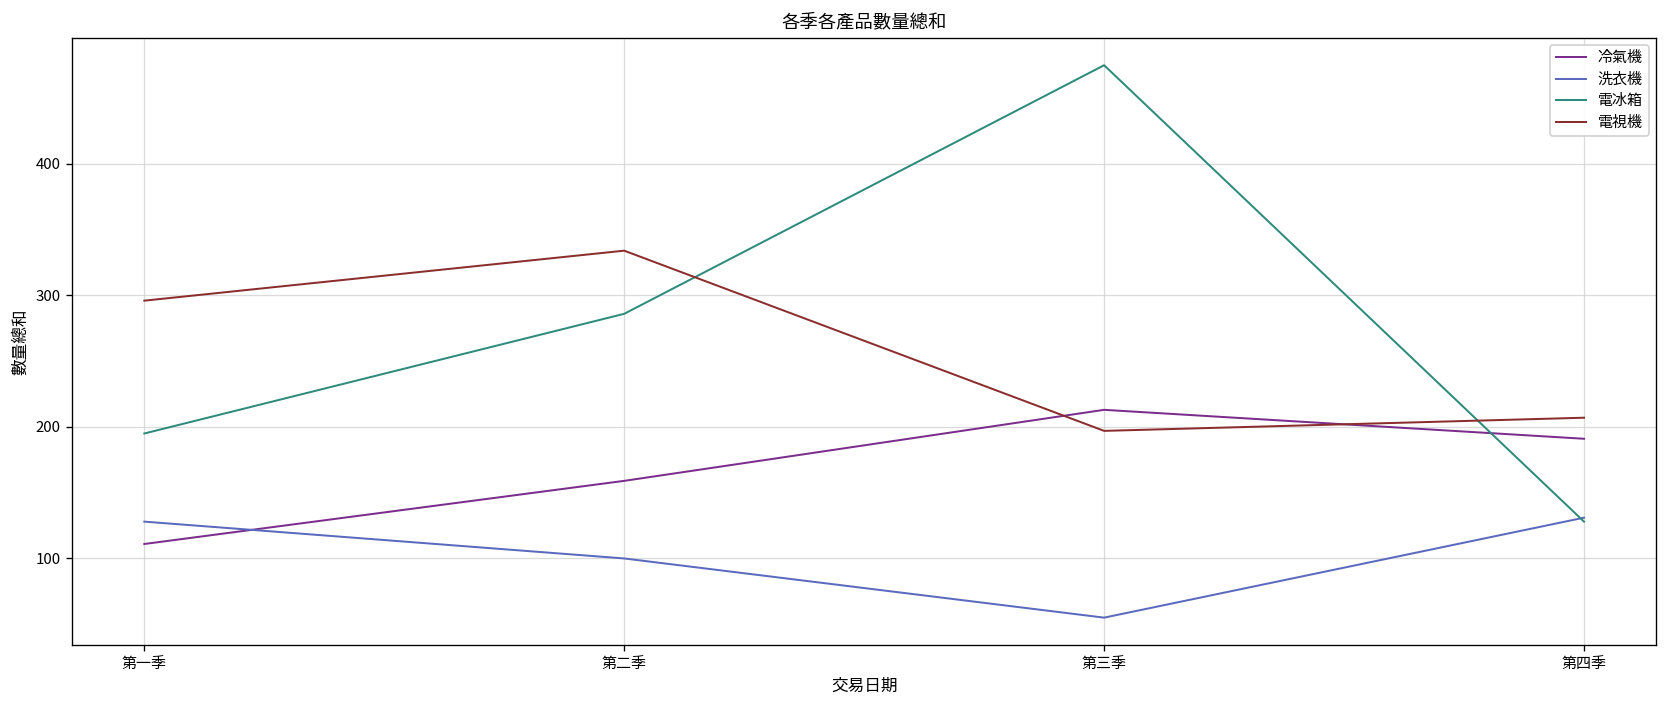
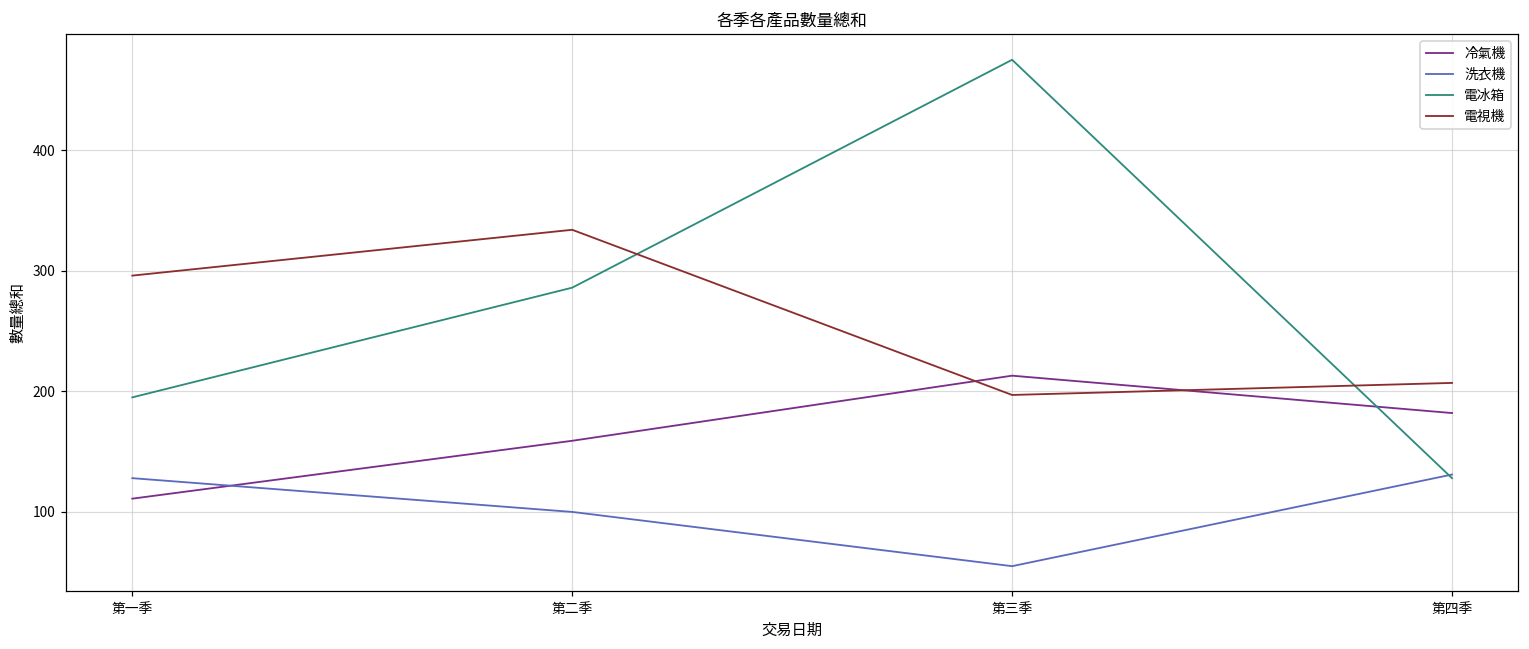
冷氣機, 第四季: 191 -> 182
